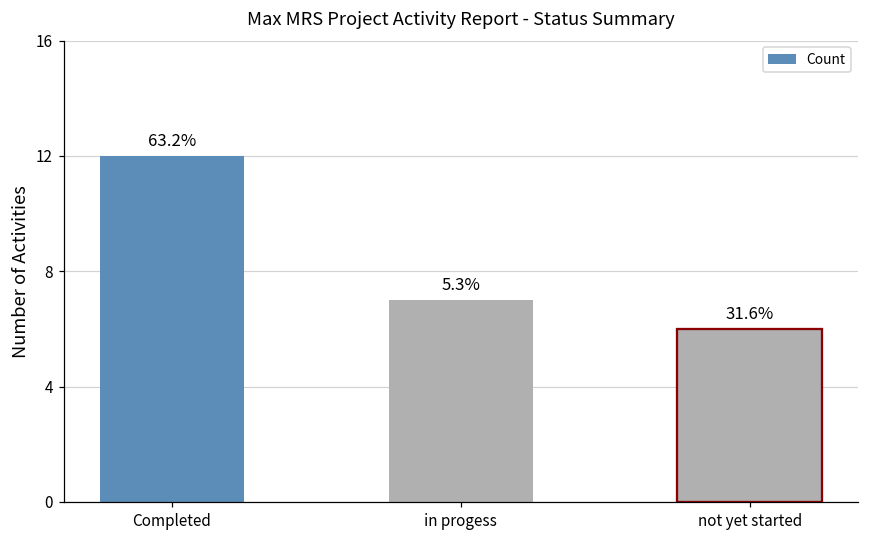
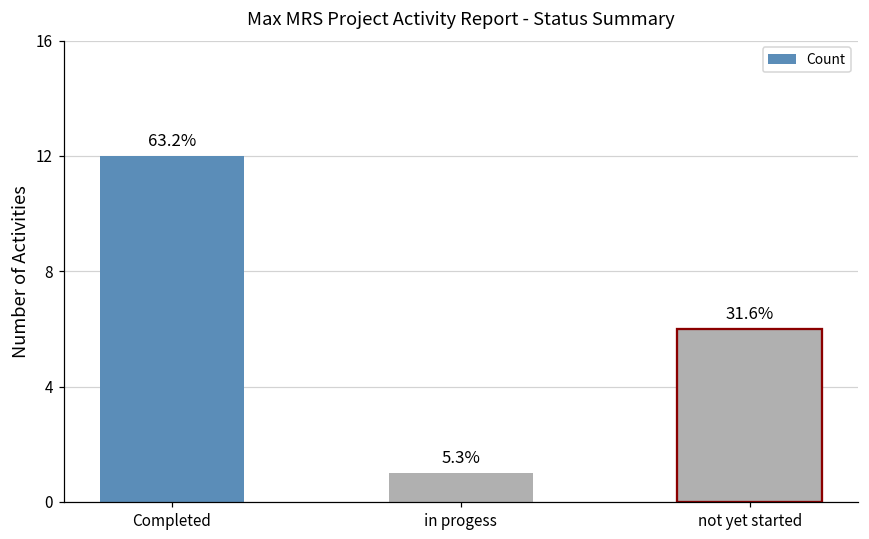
in progess: 7 -> 1
